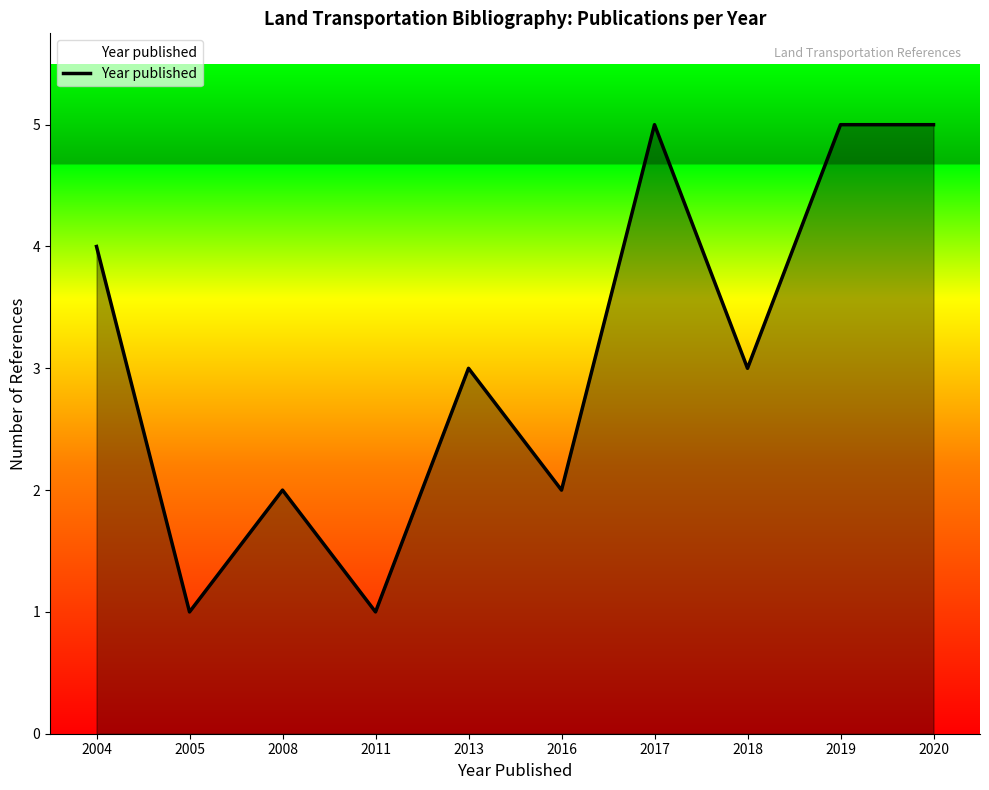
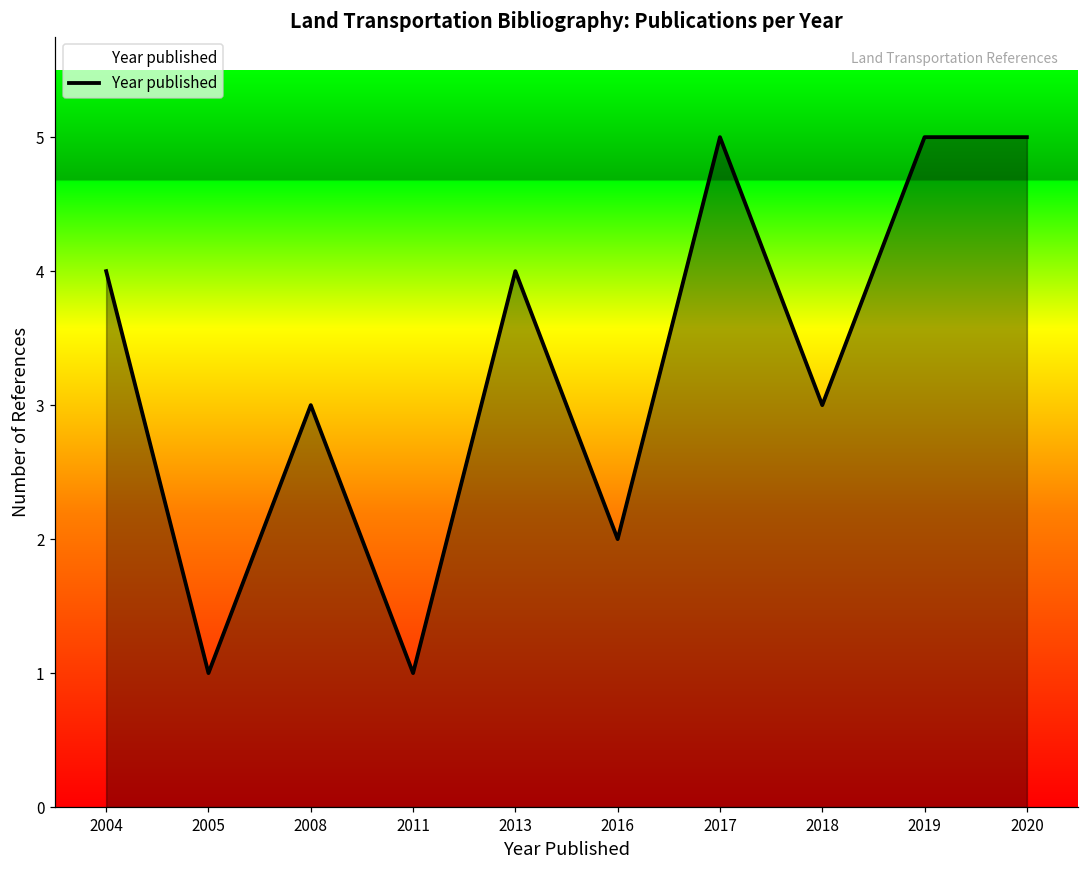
2008: 2 -> 3
2013: 3 -> 4
